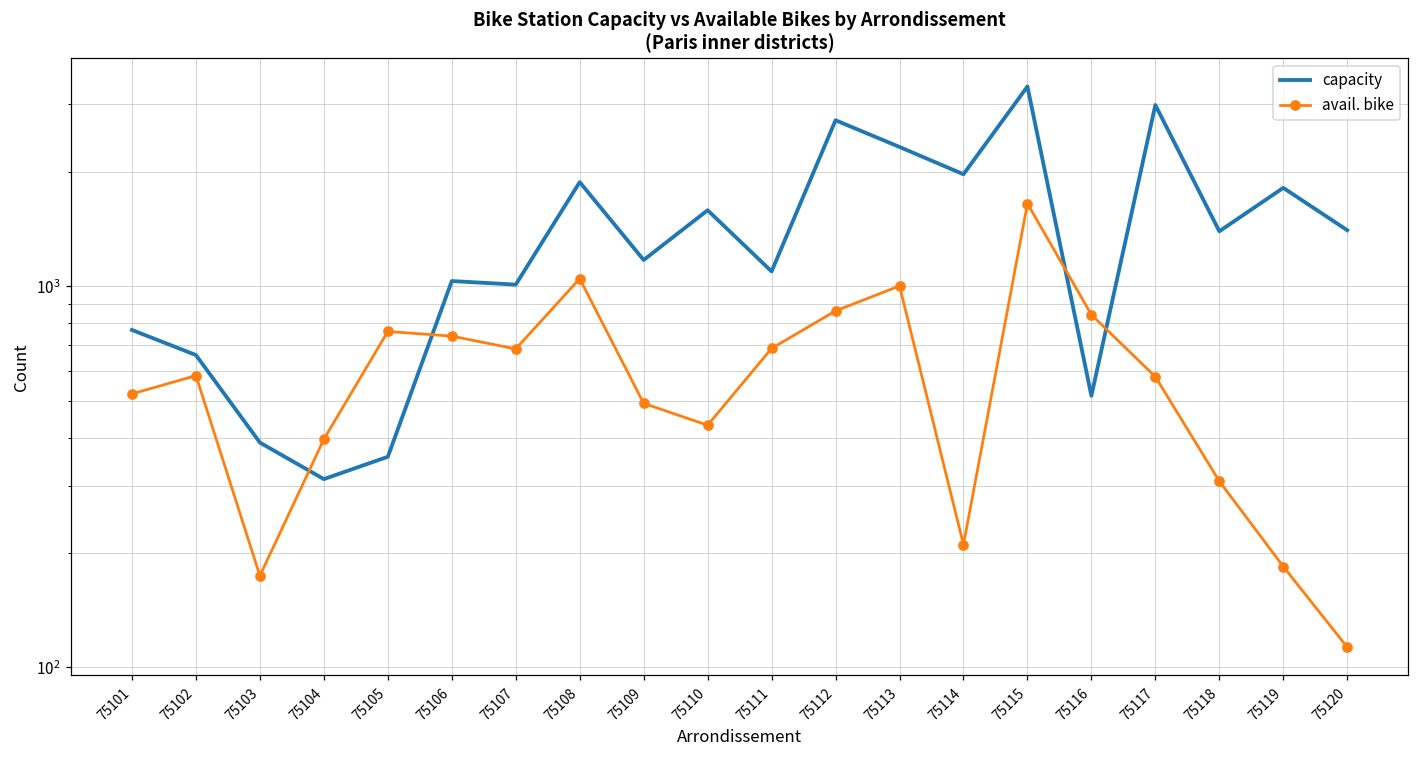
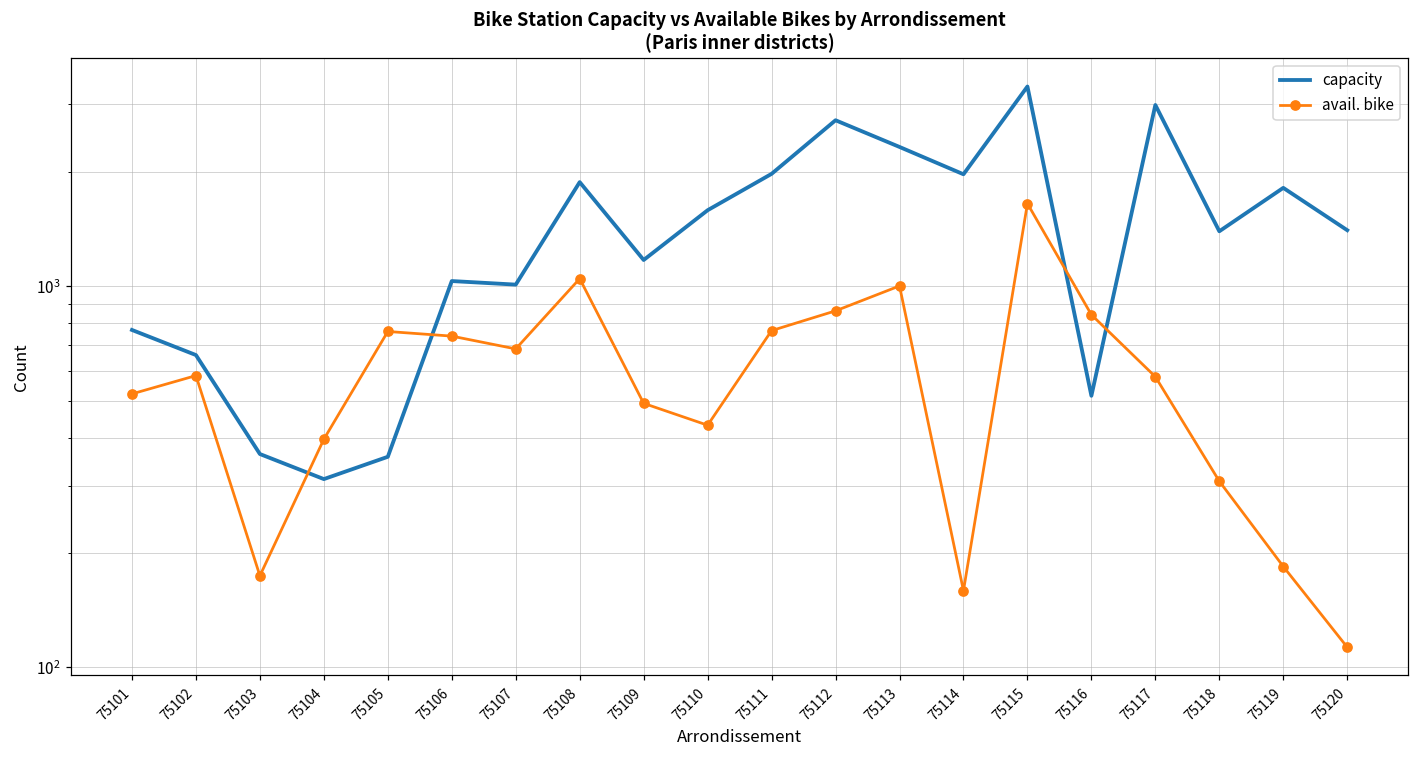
capacity, 75103: 390 -> 360
capacity, 75111: 1090 -> 2000
avail. bike, 75111: 690 -> 770
avail. bike, 75114: 210 -> 160
